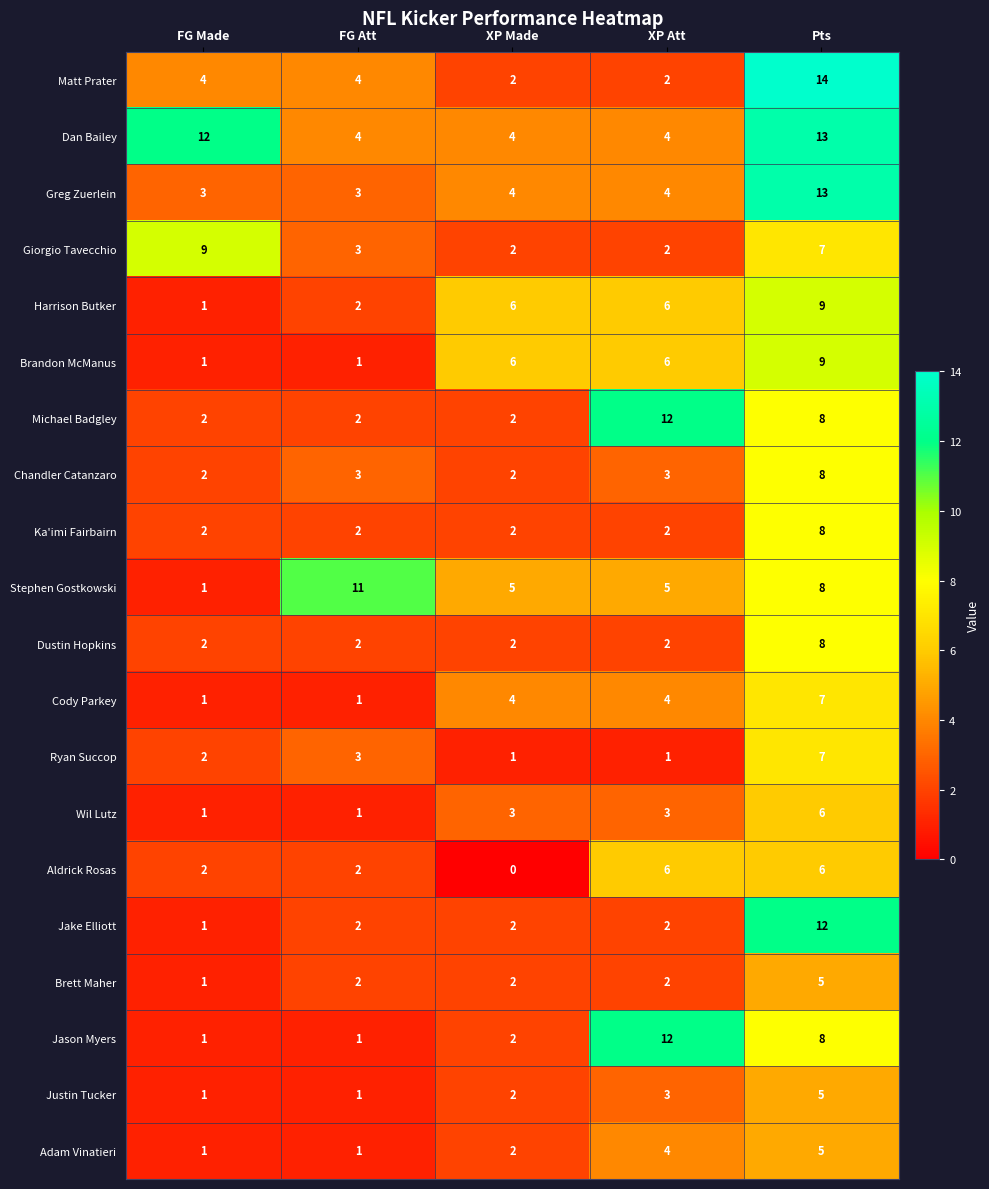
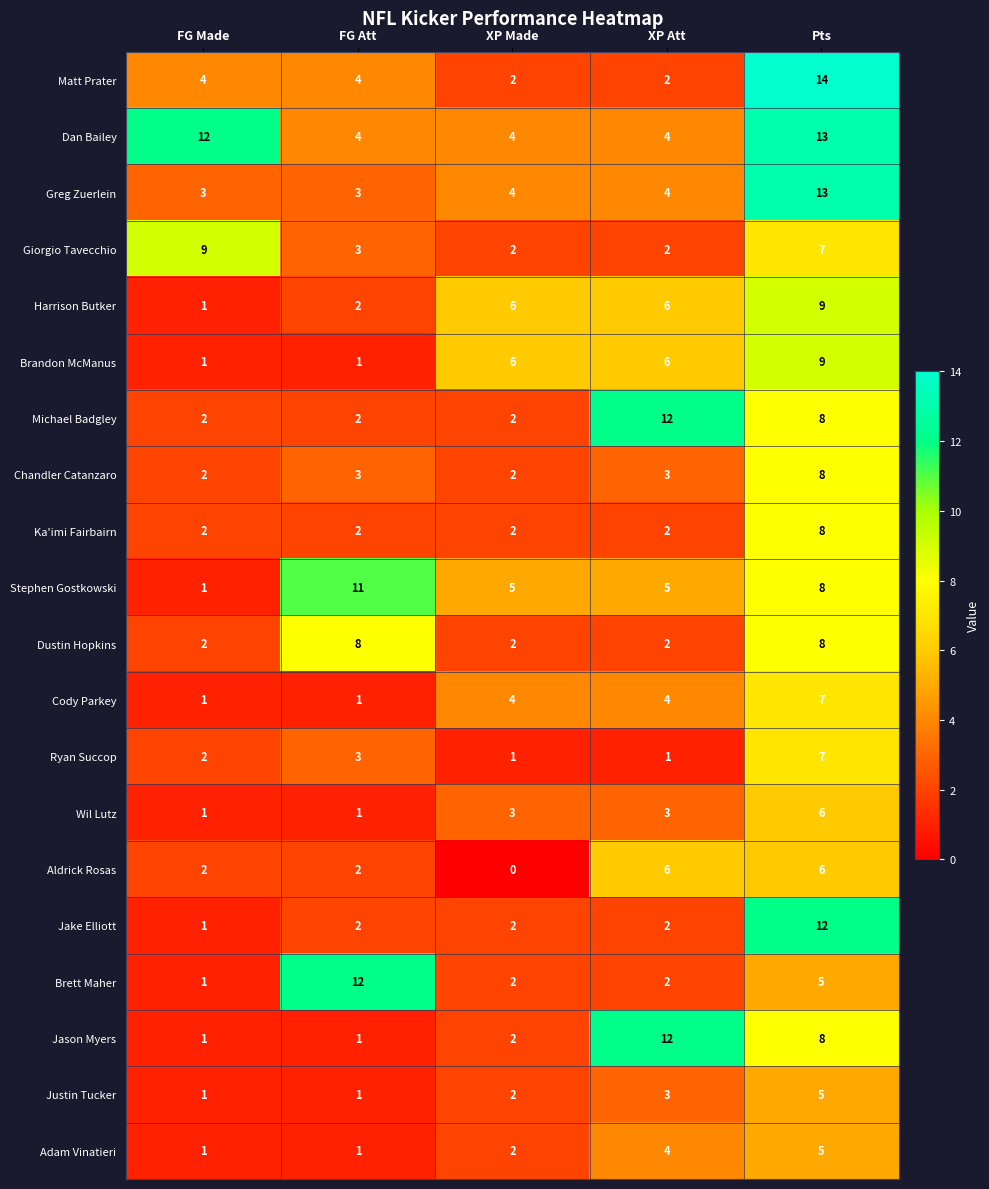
Dustin Hopkins, FG Att: 2 -> 8
Brett Maher, FG Att: 2 -> 12
